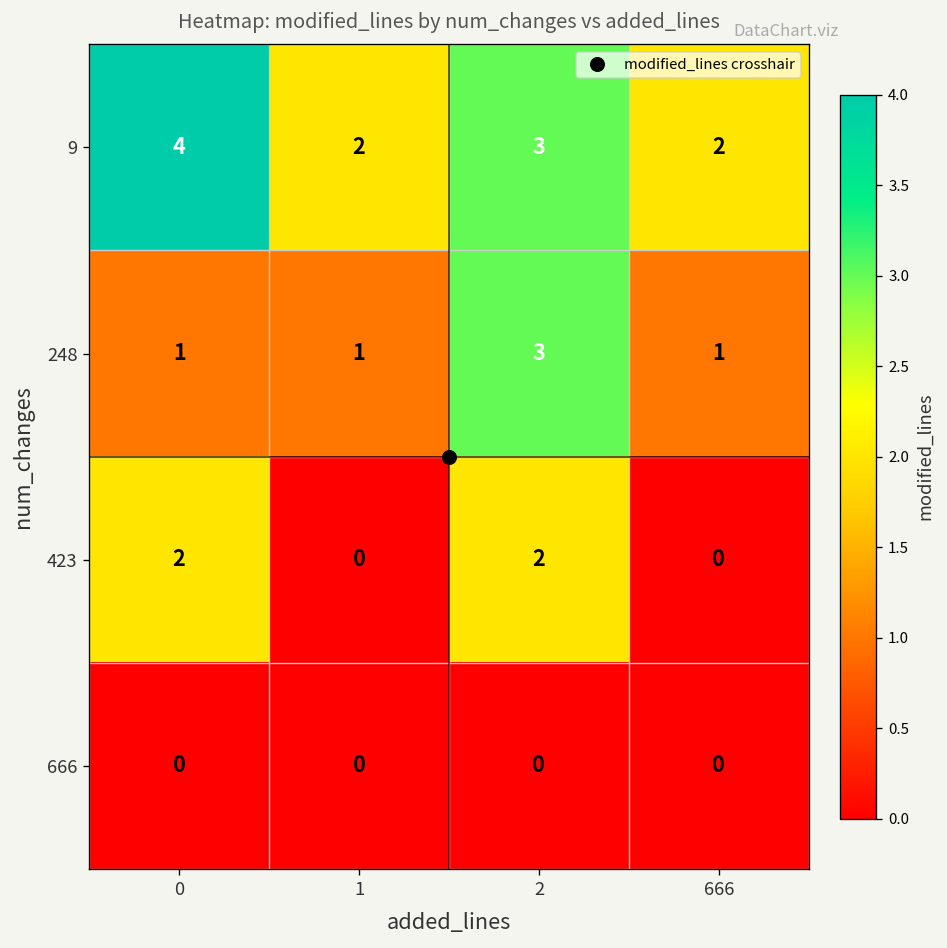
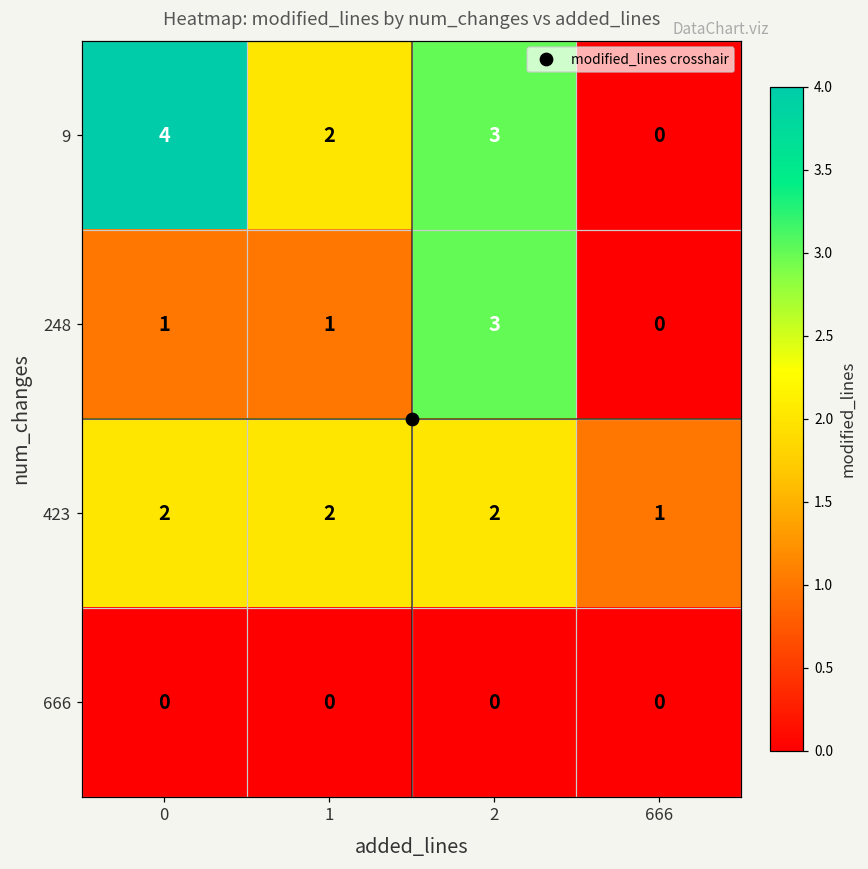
9, 666: 2 -> 0
248, 666: 1 -> 0
423, 1: 0 -> 2
423, 666: 0 -> 1
